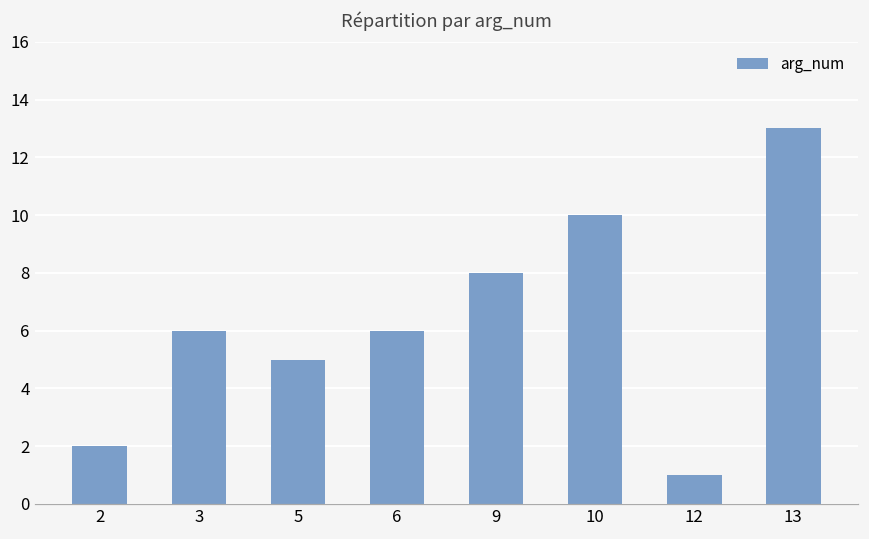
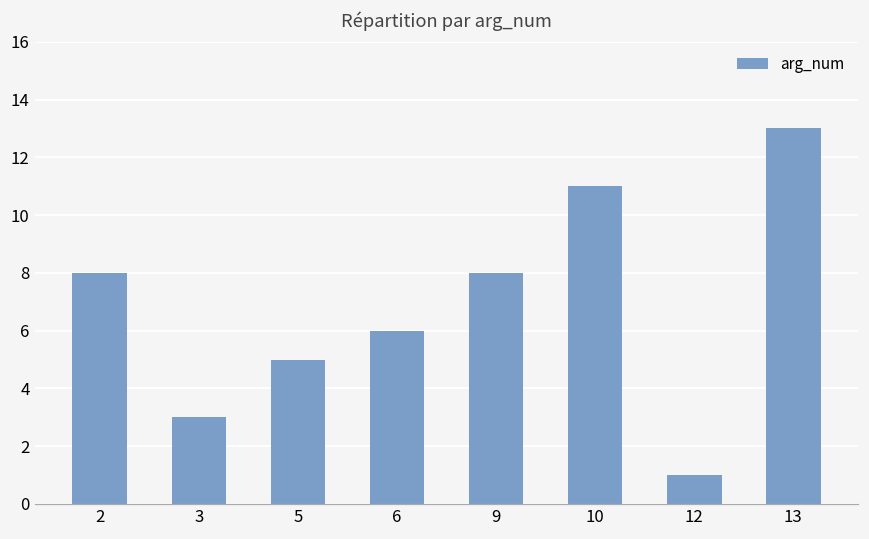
2: 2 -> 8
3: 6 -> 3
10: 10 -> 11
